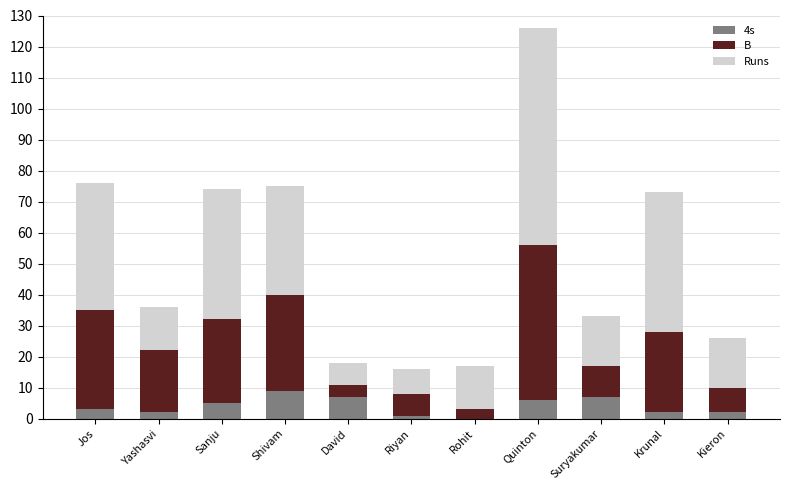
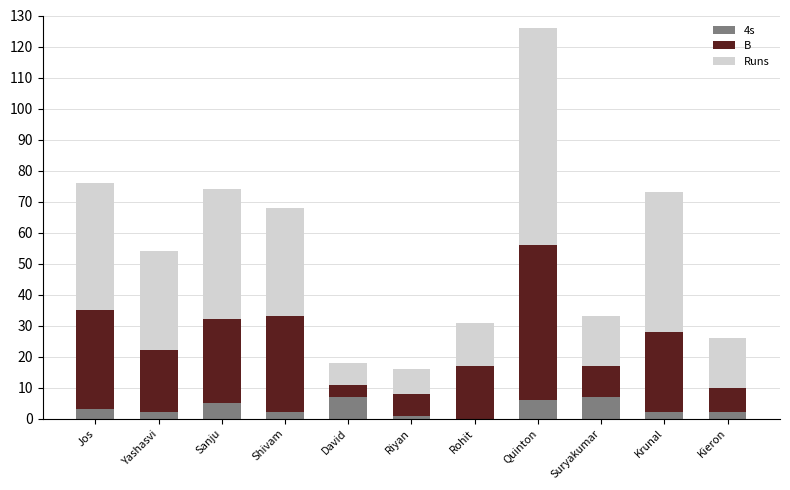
Runs, Yashasvi: 14 -> 32
4s, Shivam: 9 -> 2
B, Rohit: 3 -> 17
